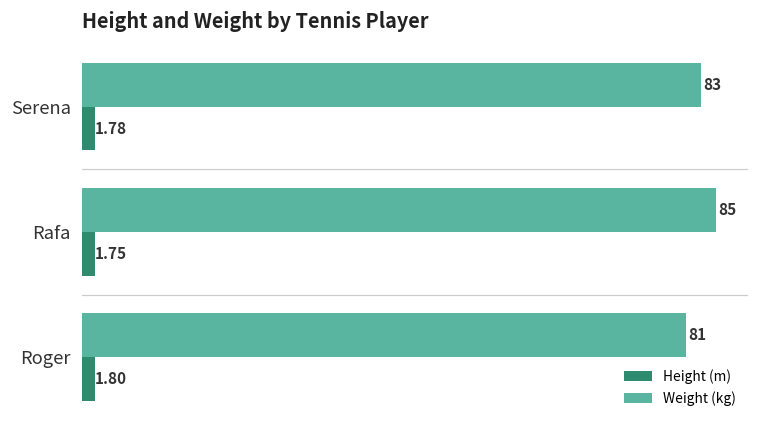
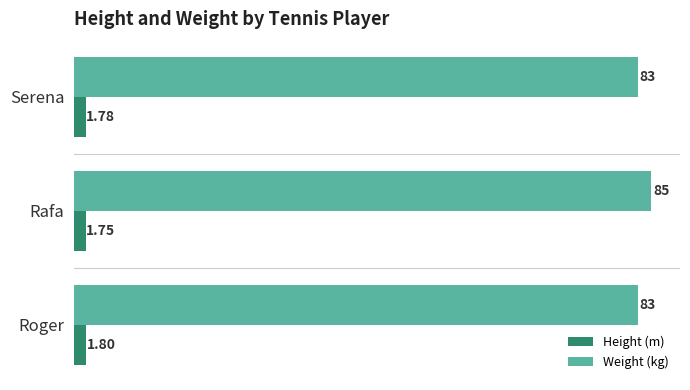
Weight (kg), Roger: 81 -> 83
